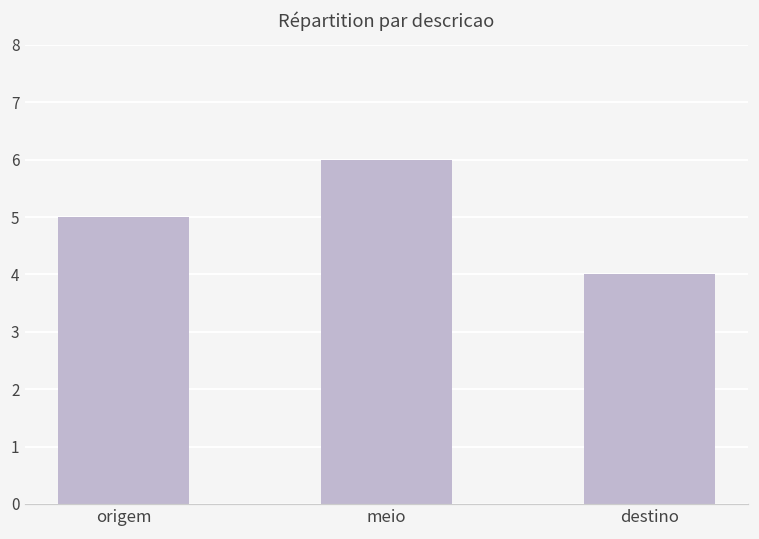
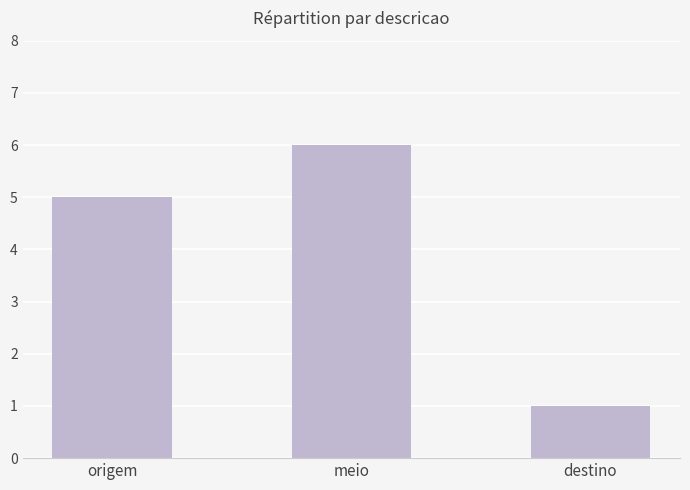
destino: 4 -> 1
